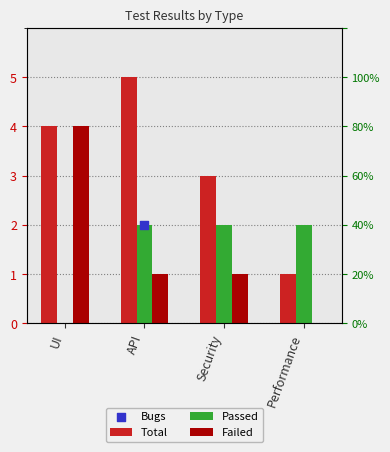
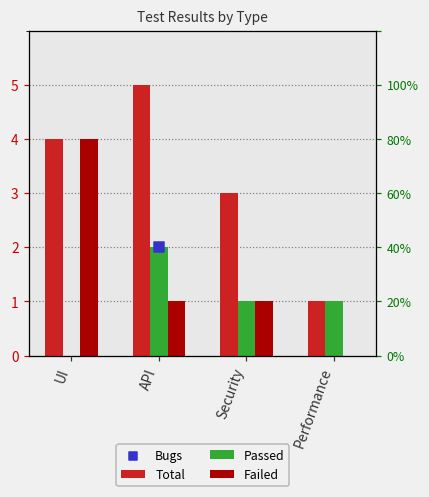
Passed, Security: 2 -> 1
Passed, Performance: 2 -> 1
